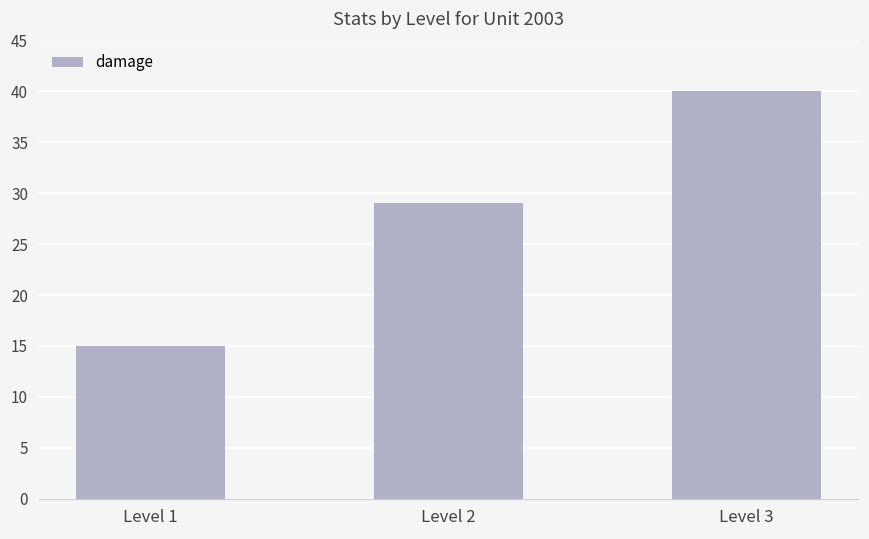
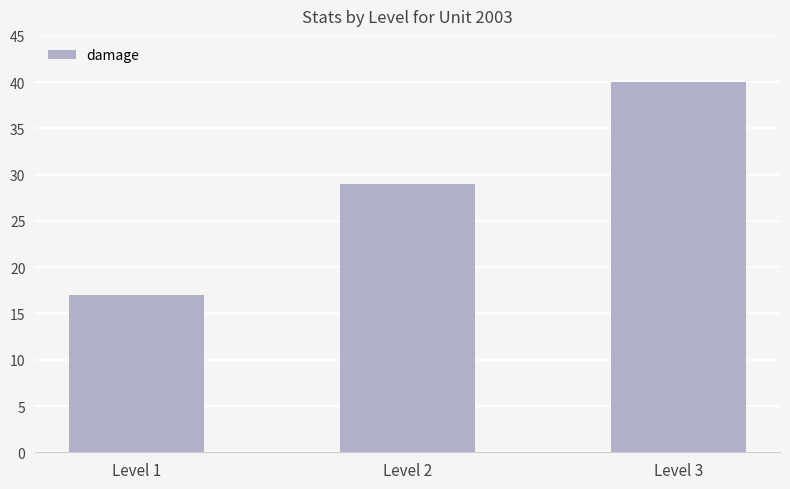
Level 1: 15 -> 17
